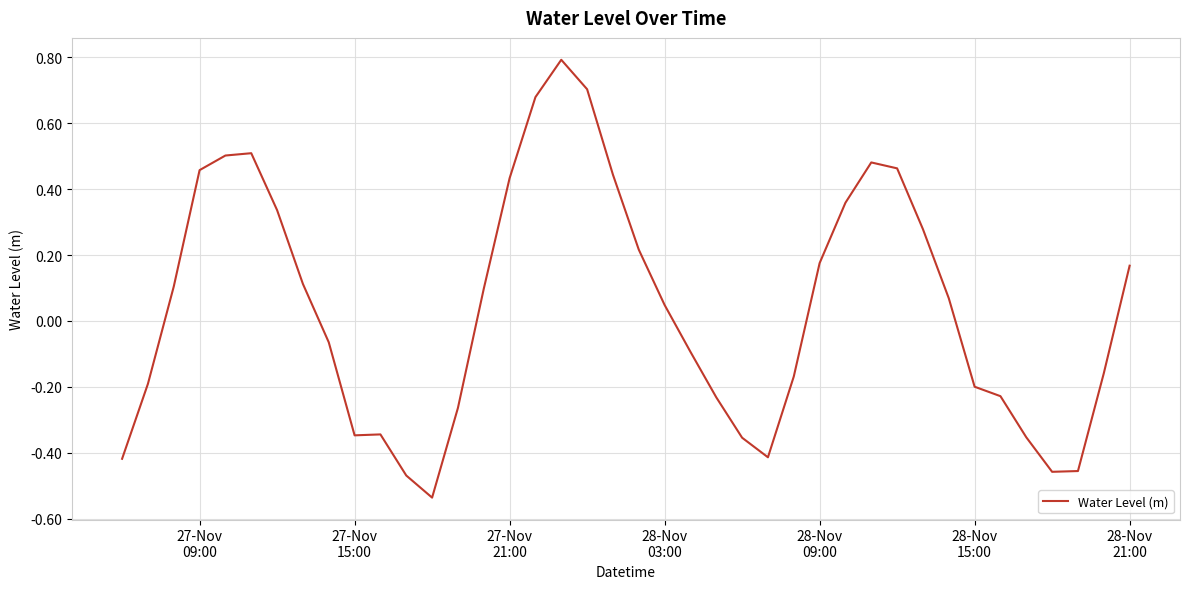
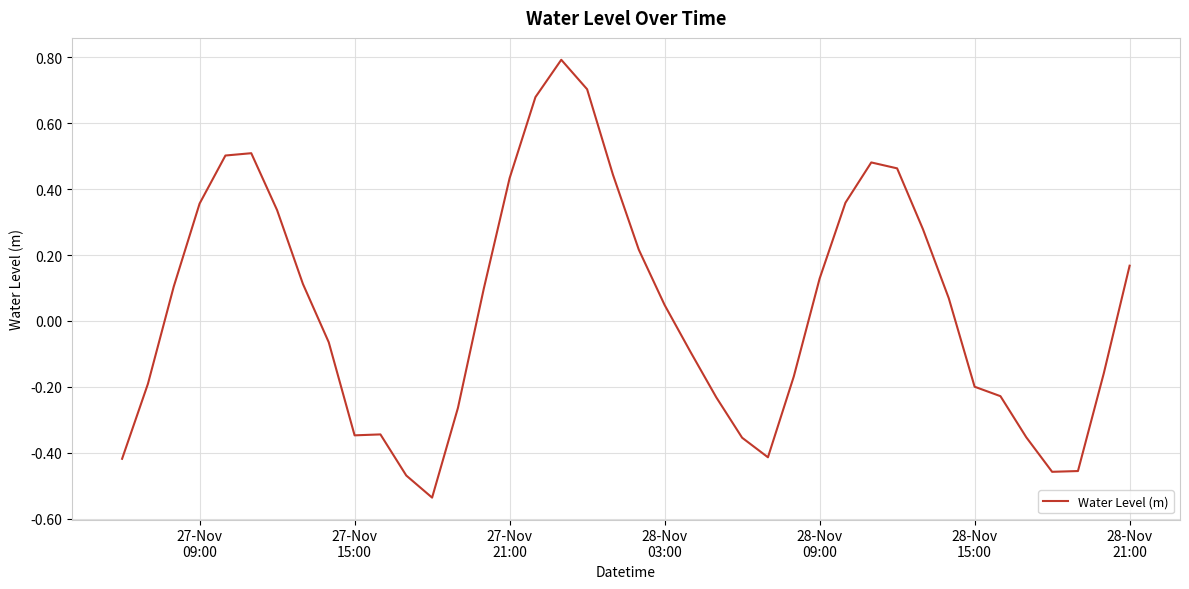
27-Nov 09:00: 0.46 -> 0.36
28-Nov 09:00: 0.18 -> 0.13
